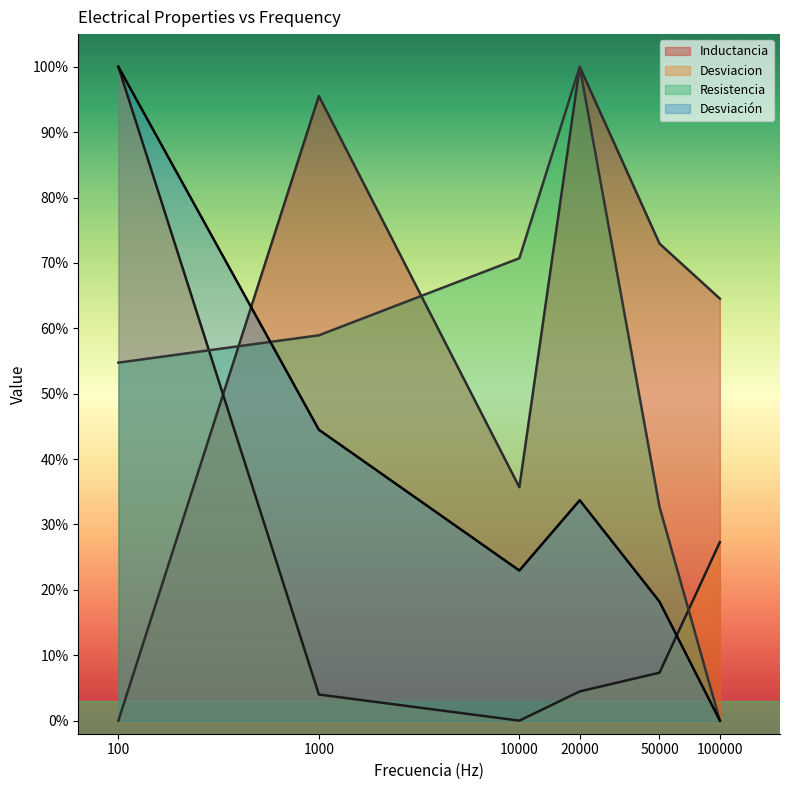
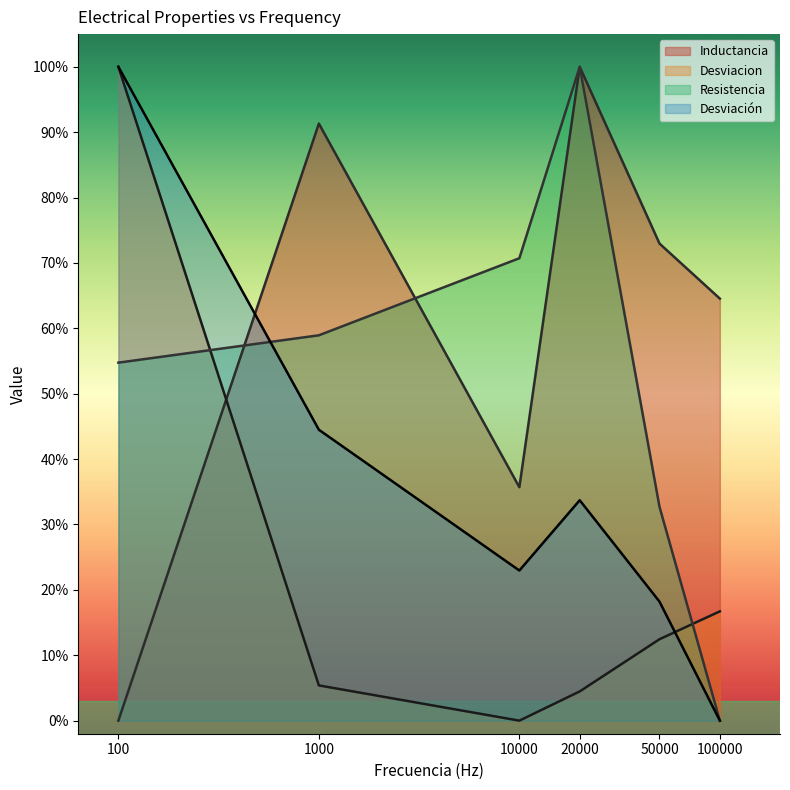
Inductancia, 1000: 96% -> 91%
Desviacion, 1000: 4% -> 5%
Desviacion, 50000: 7% -> 12%
Desviacion, 100000: 27% -> 17%
